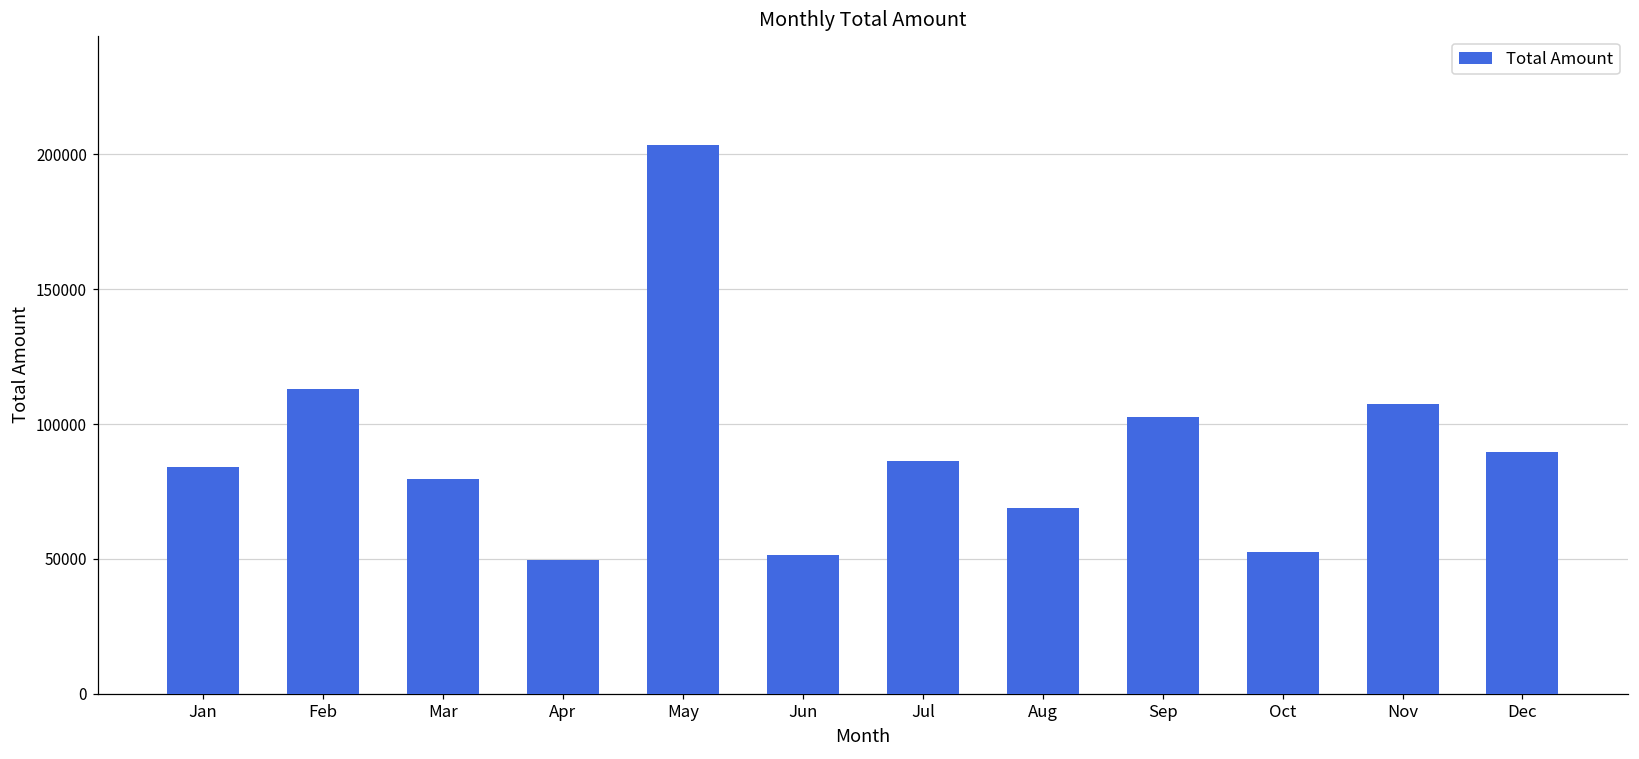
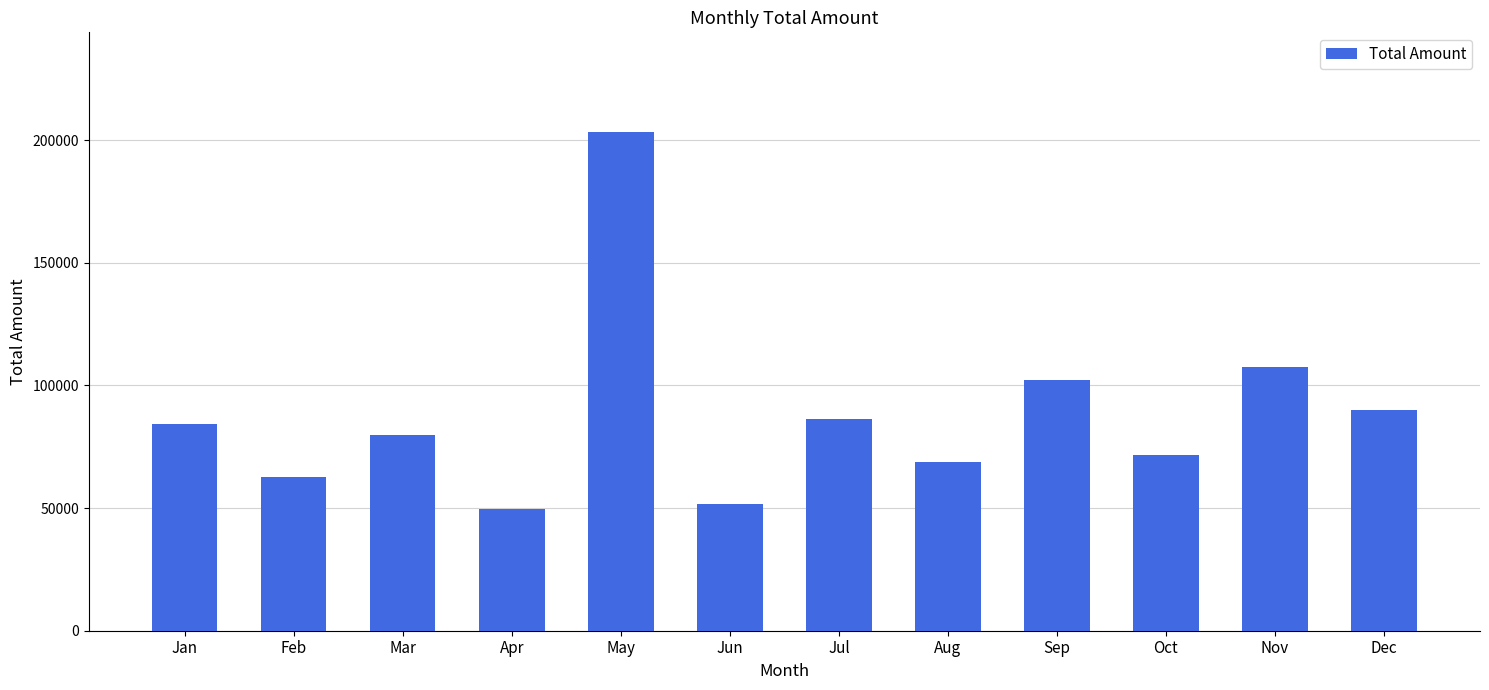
Feb: 113000 -> 63000
Oct: 53000 -> 72000
